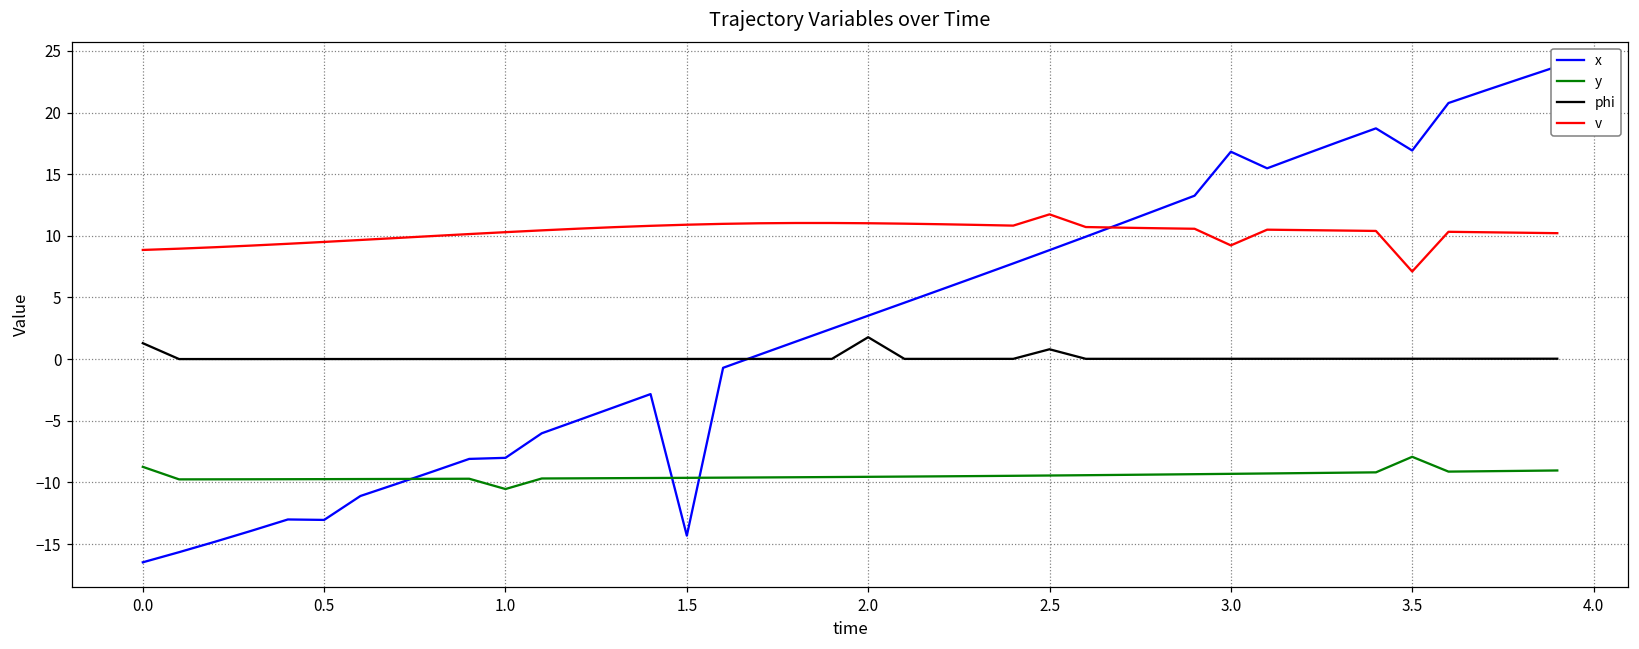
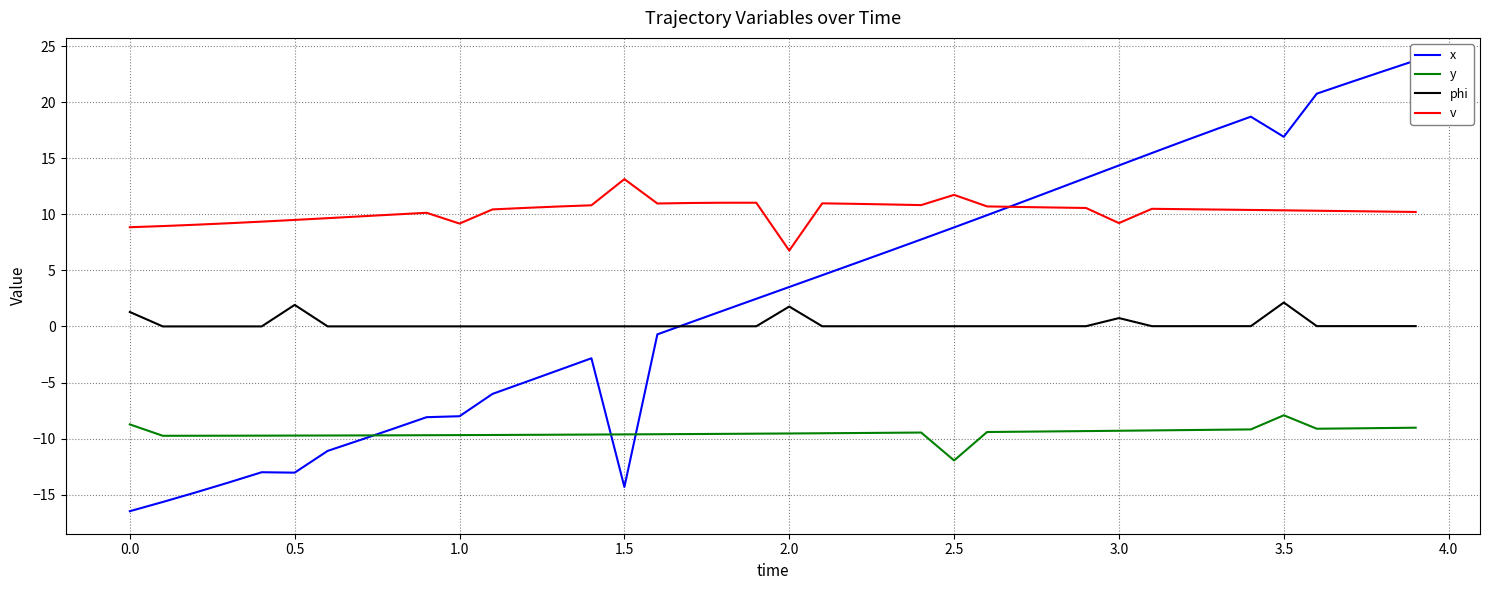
phi, 0.5: 0.0 -> 1.9
y, 1.0: -10.5 -> -9.7
v, 1.0: 10.3 -> 9.2
v, 1.5: 10.9 -> 13.1
v, 2.0: 11.0 -> 6.8
y, 2.5: -9.4 -> -12.0
phi, 2.5: 0.8 -> 0.0
x, 3.0: 16.8 -> 14.4
phi, 3.0: 0.0 -> 0.7
phi, 3.5: 0.0 -> 2.1
v, 3.5: 7.1 -> 10.4
